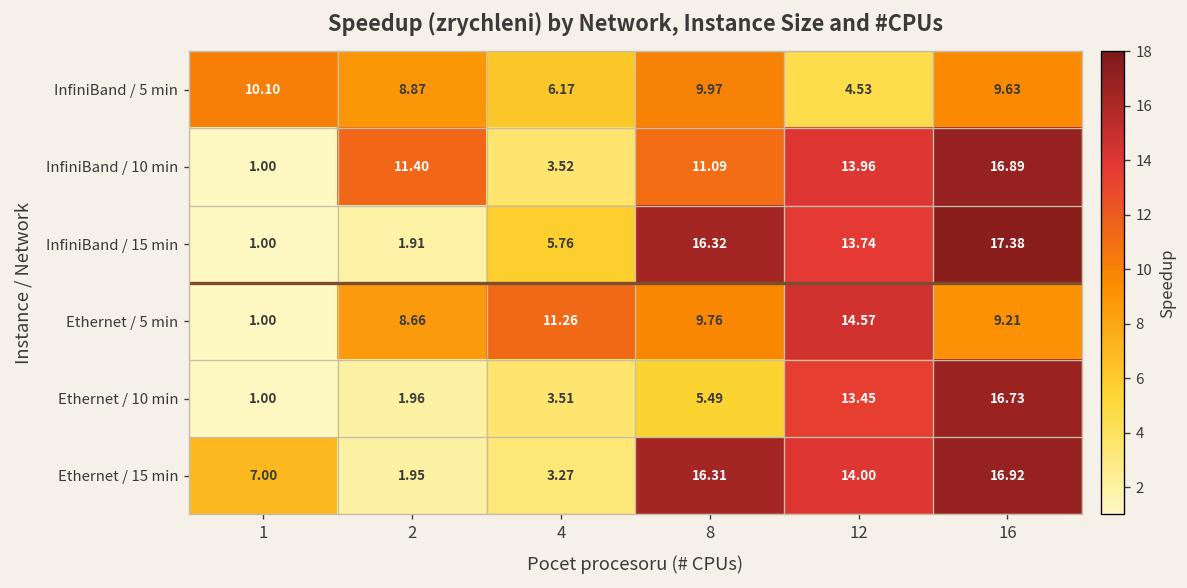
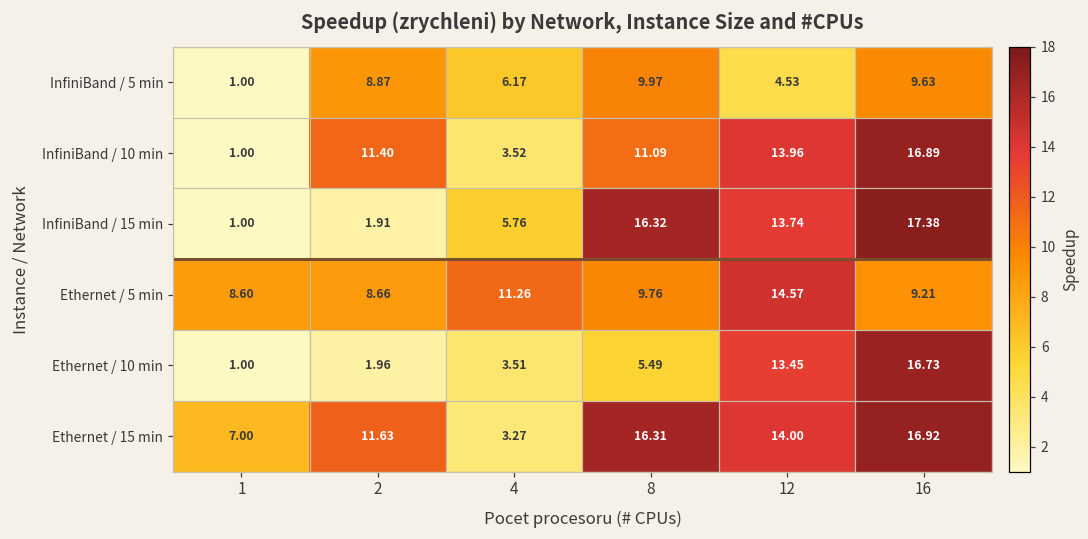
InfiniBand / 5 min, 1: 10.10 -> 1.00
Ethernet / 5 min, 1: 1.00 -> 8.60
Ethernet / 15 min, 2: 1.95 -> 11.63
